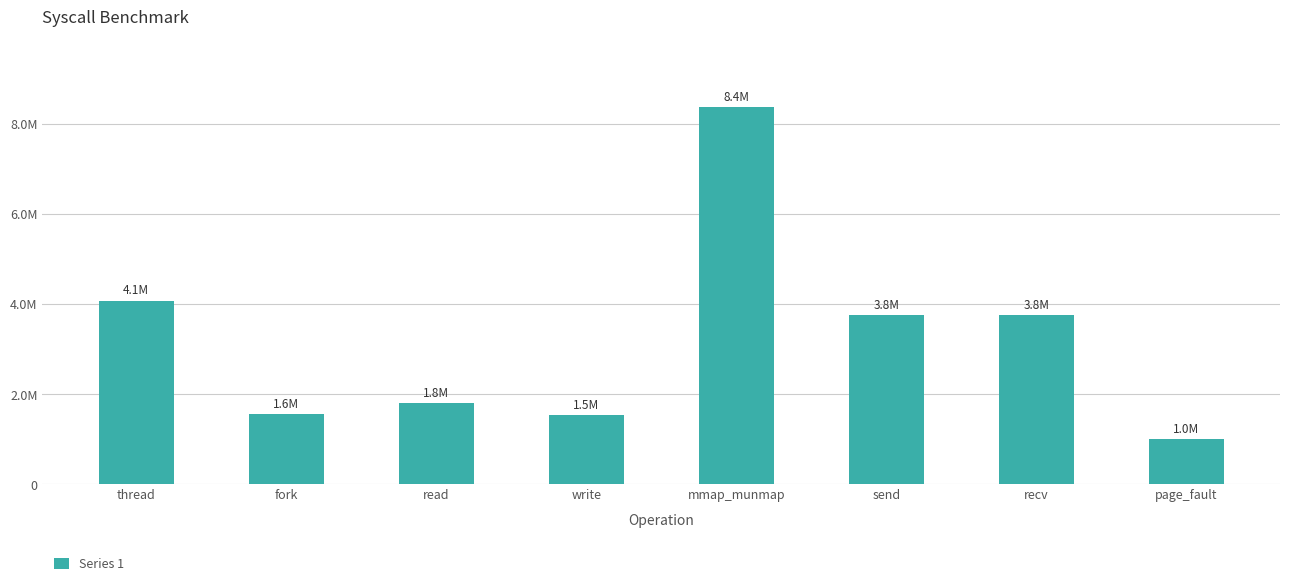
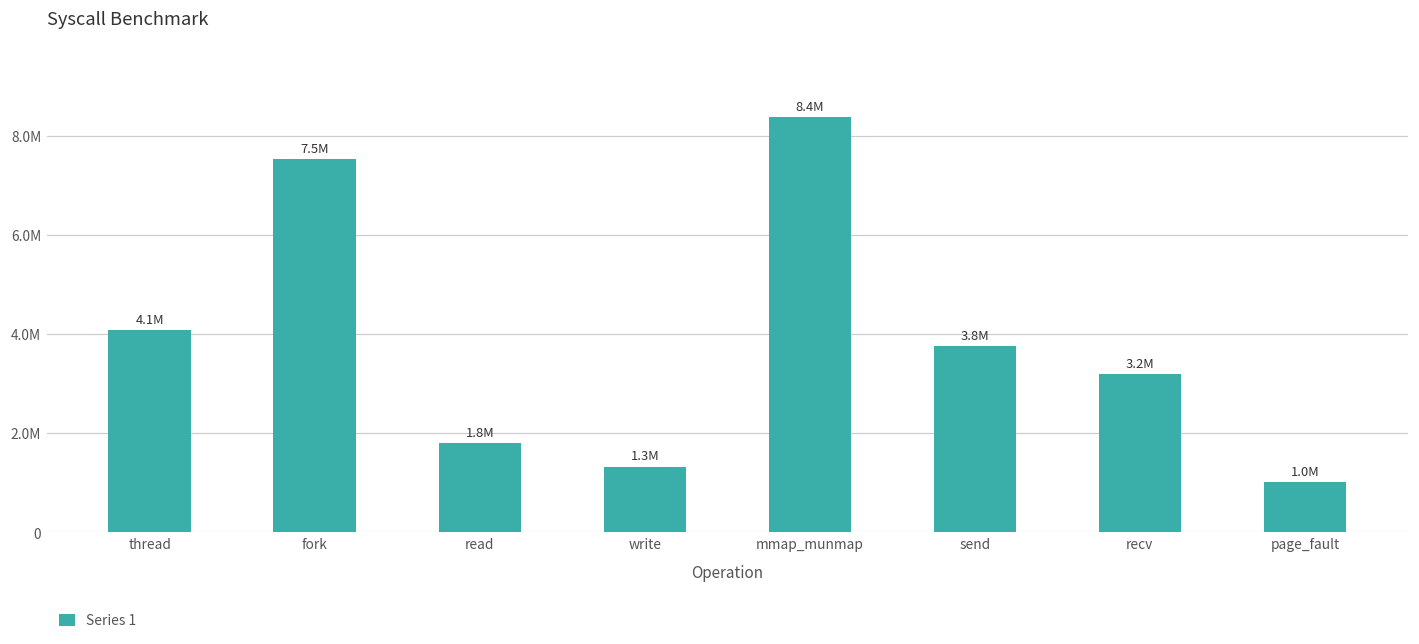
fork: 1.6M -> 7.5M
write: 1.5M -> 1.3M
recv: 3.8M -> 3.2M
